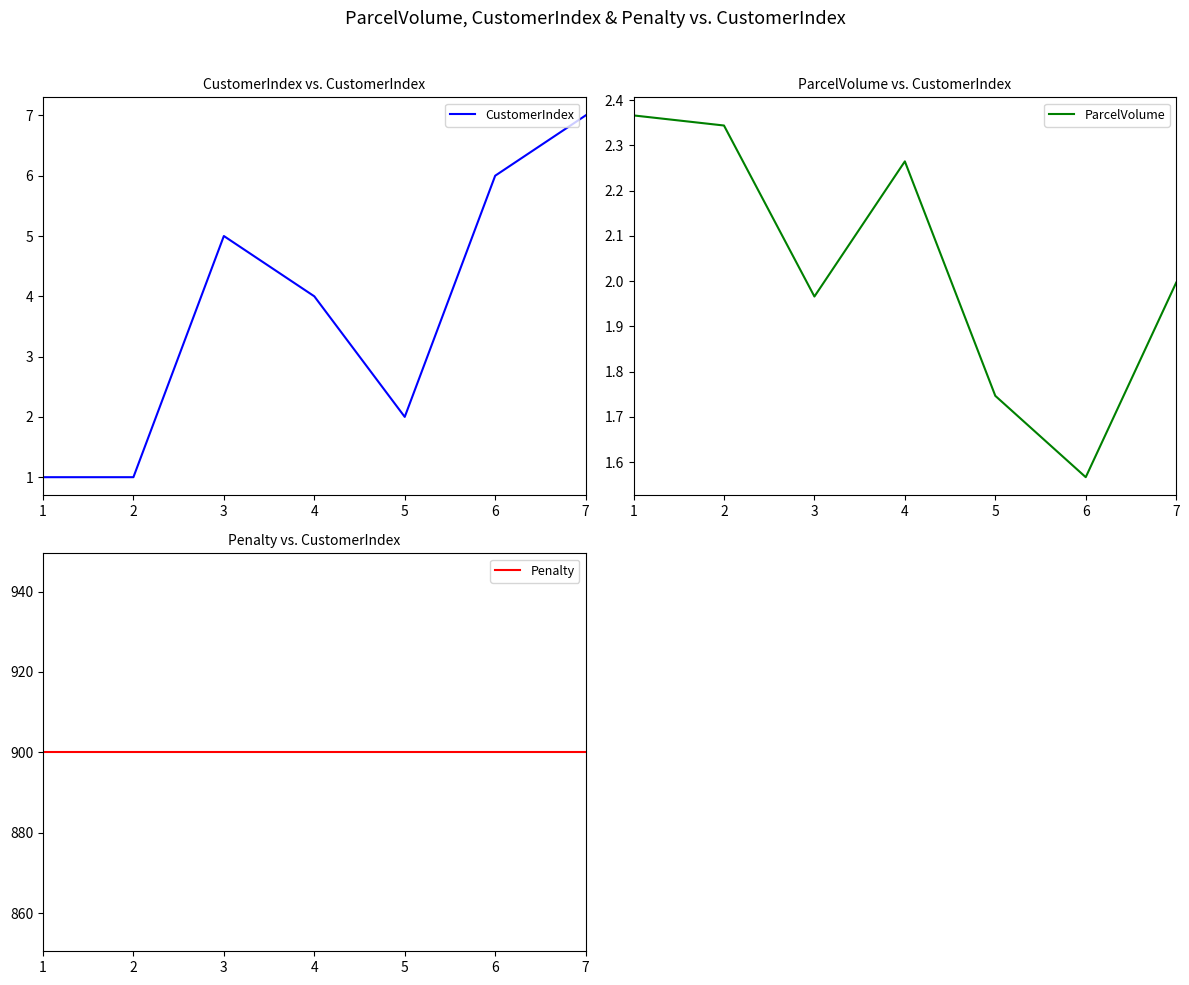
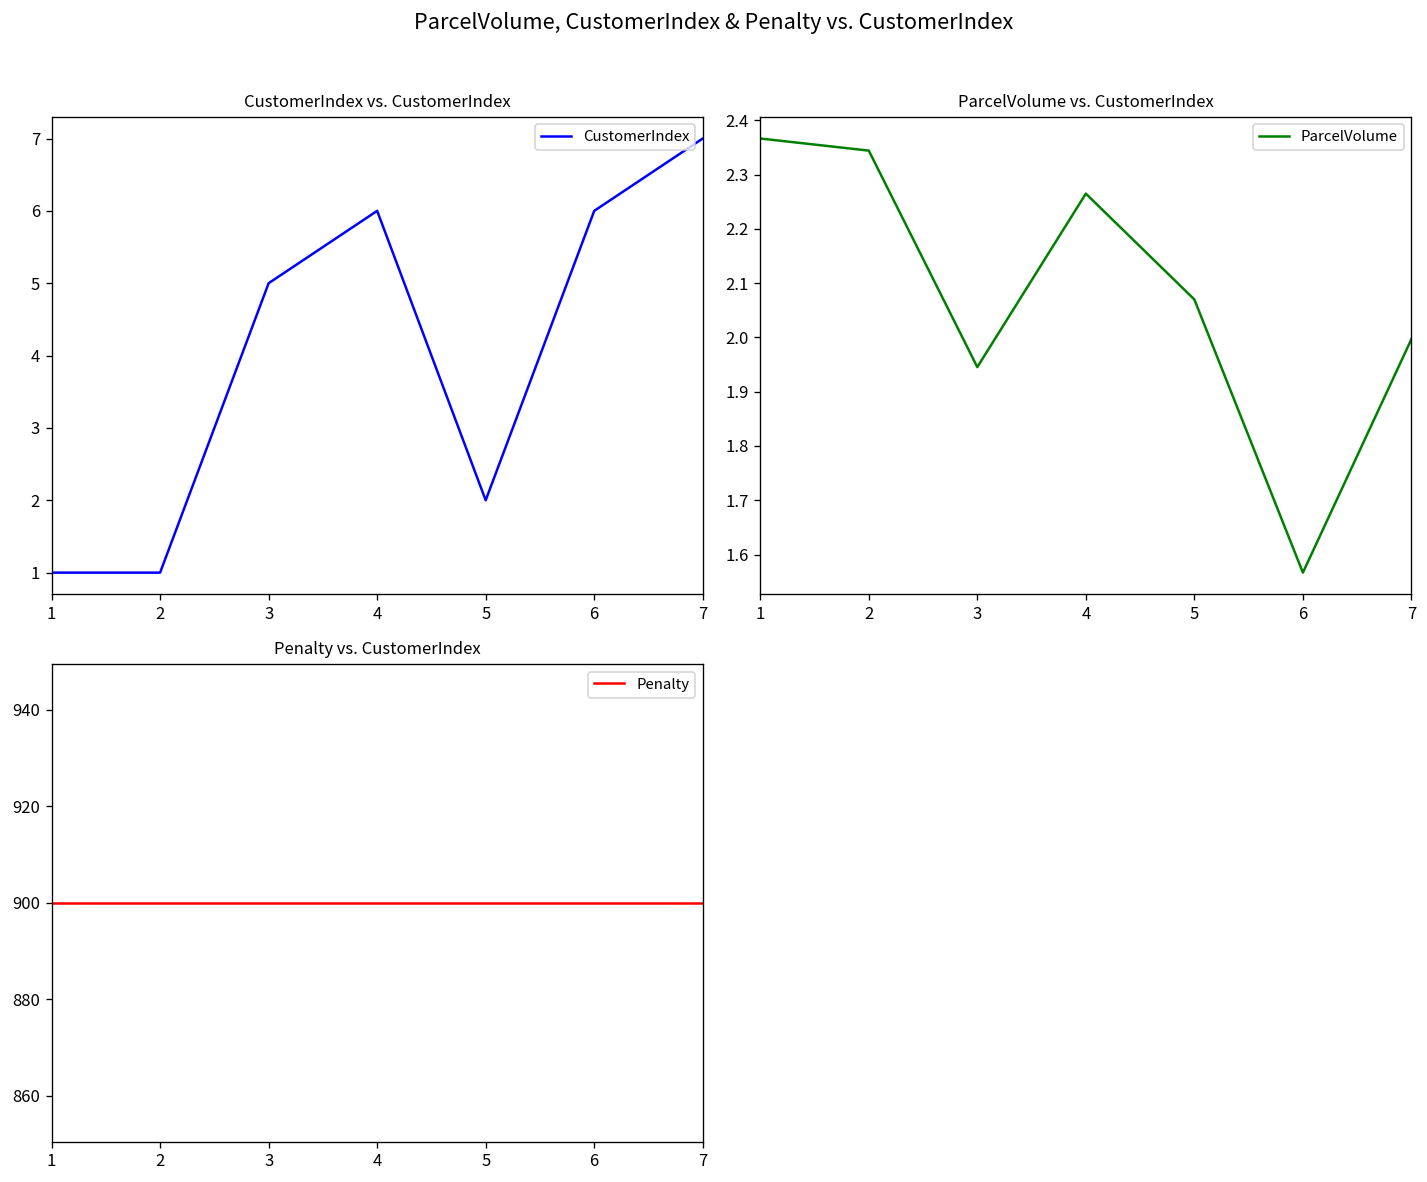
CustomerIndex vs. CustomerIndex, 4: 4 -> 6
ParcelVolume vs. CustomerIndex, 3: 1.97 -> 1.95
ParcelVolume vs. CustomerIndex, 5: 1.75 -> 2.07
